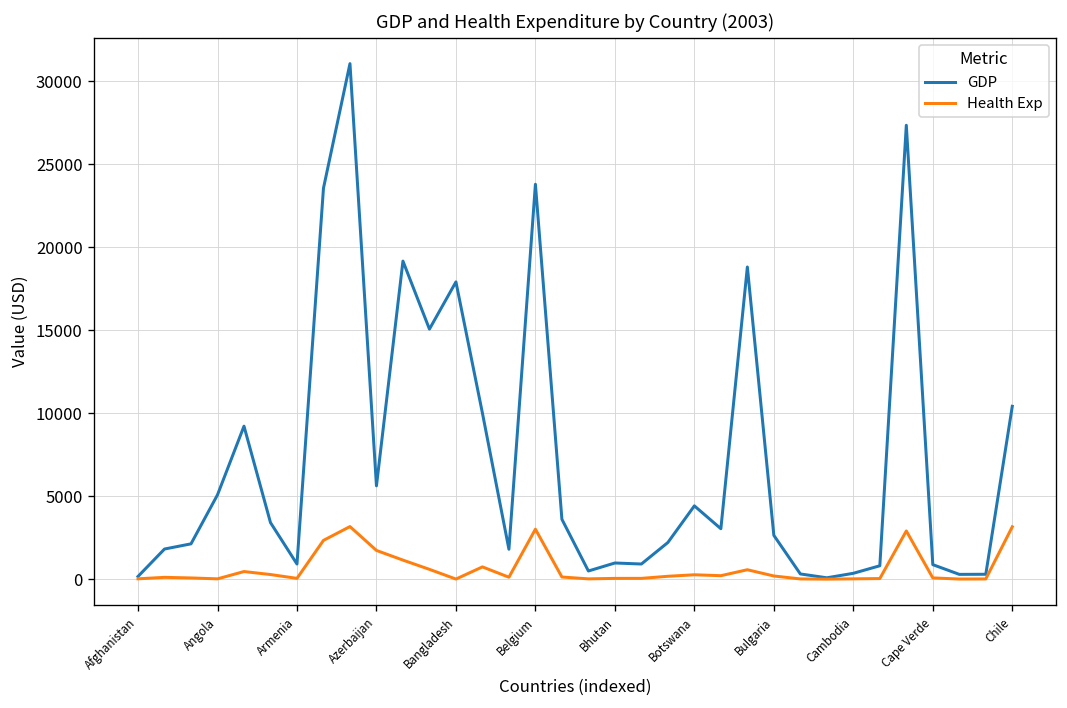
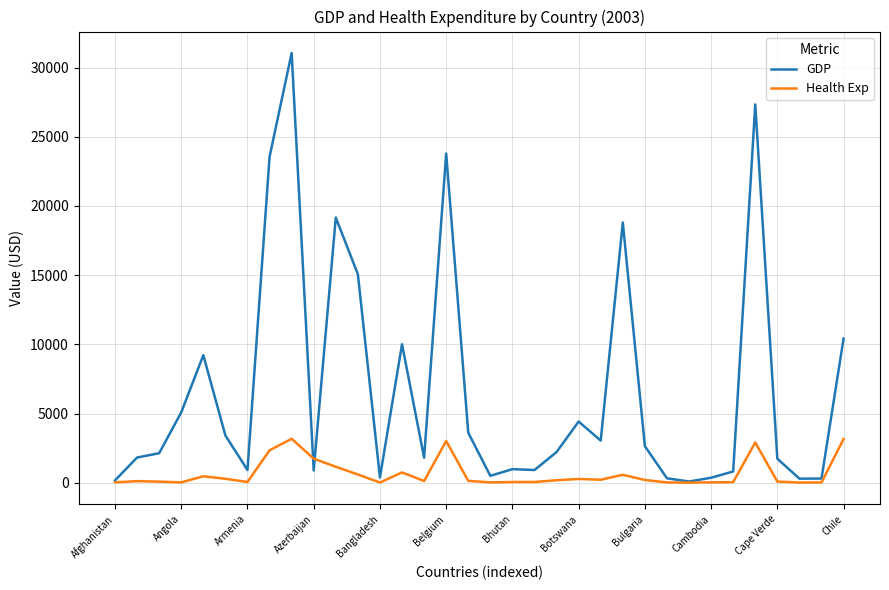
GDP, Azerbaijan: 5600 -> 900
GDP, Bangladesh: 17900 -> 400
GDP, Cape Verde: 900 -> 1700
